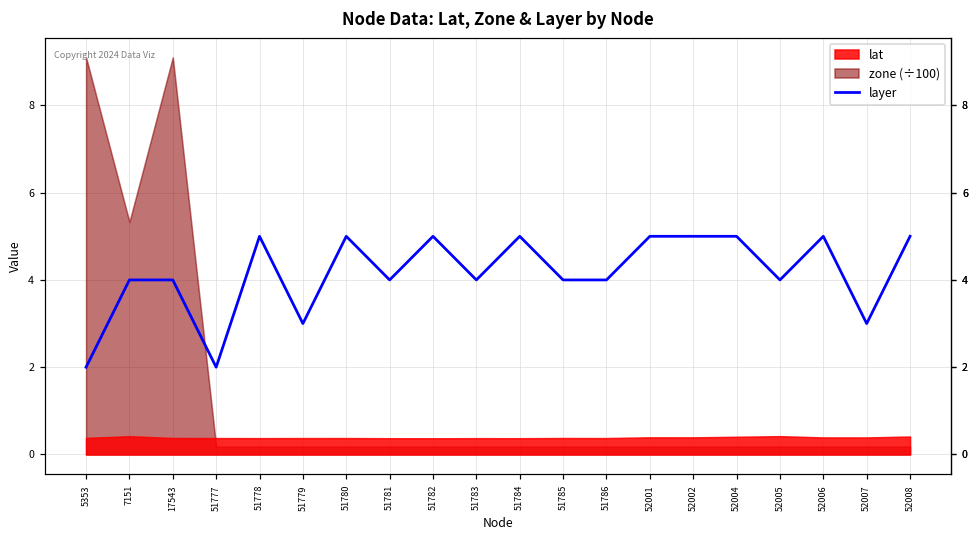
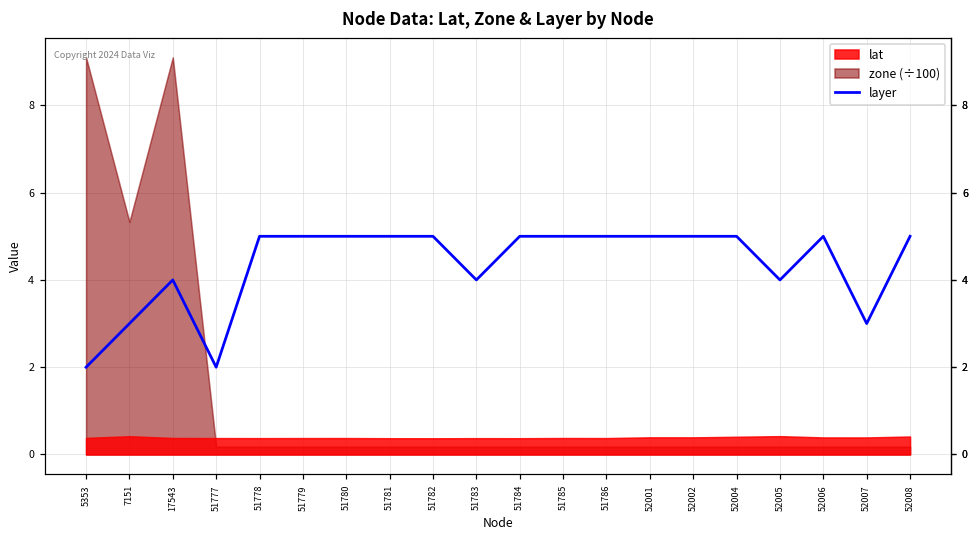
layer, 7151: 4 -> 3
layer, 51779: 3 -> 5
layer, 51781: 4 -> 5
layer, 51785: 4 -> 5
layer, 51786: 4 -> 5
